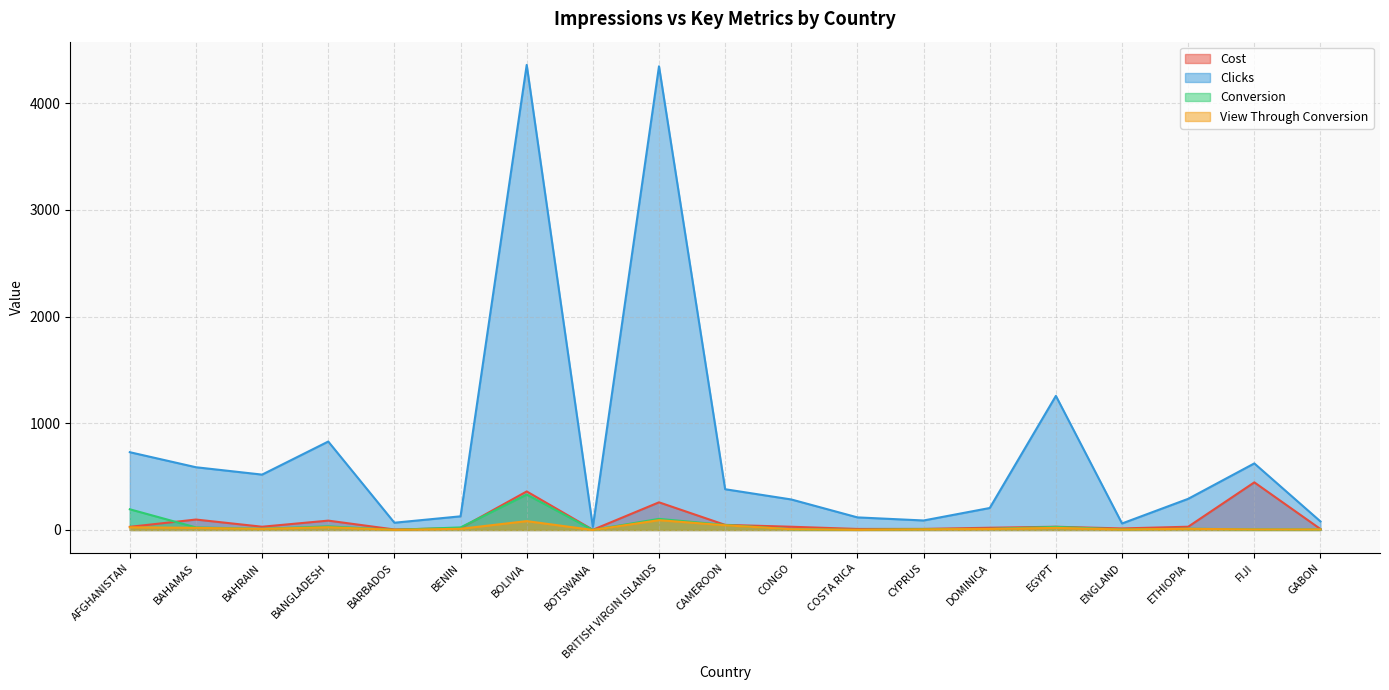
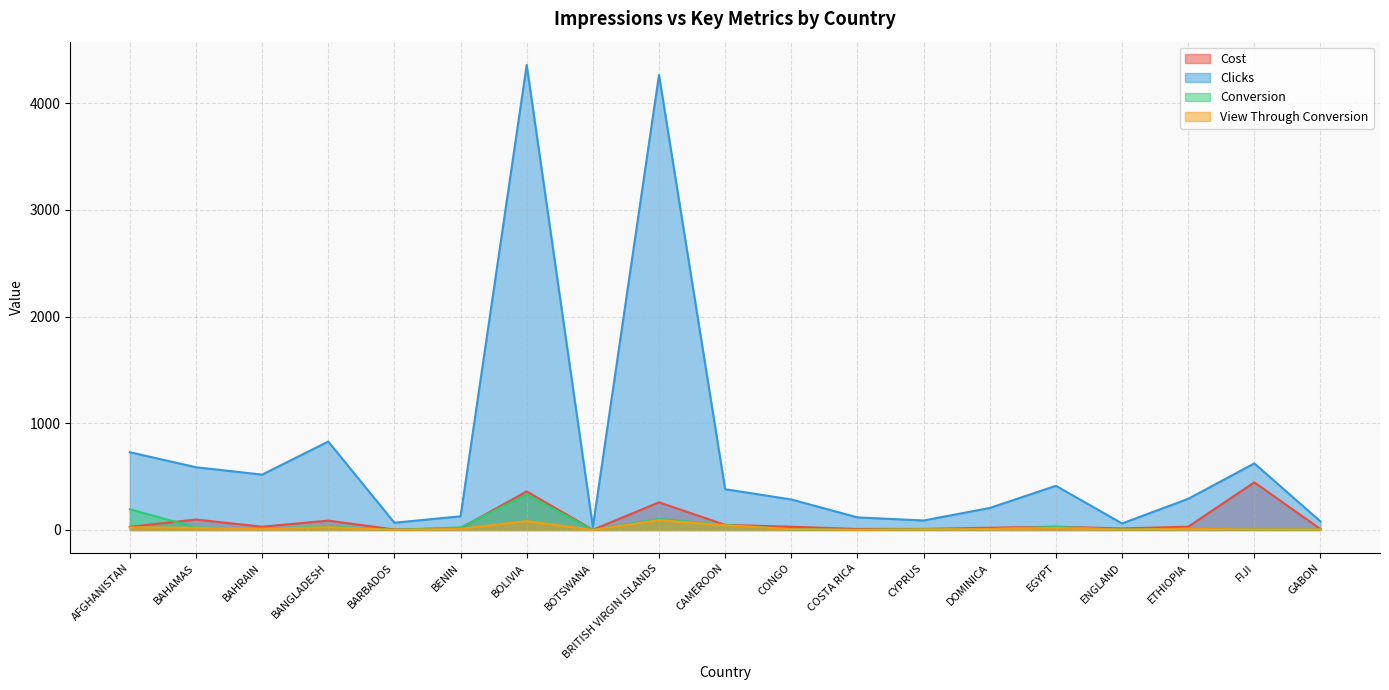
Clicks, BRITISH VIRGIN ISLANDS: 4350 -> 4270
Clicks, EGYPT: 1260 -> 410
